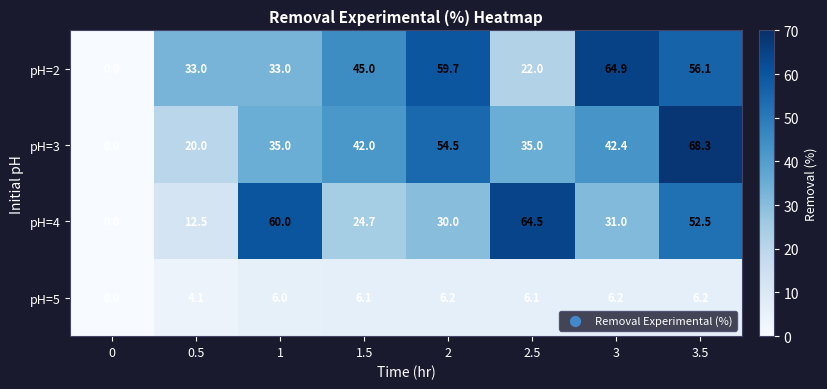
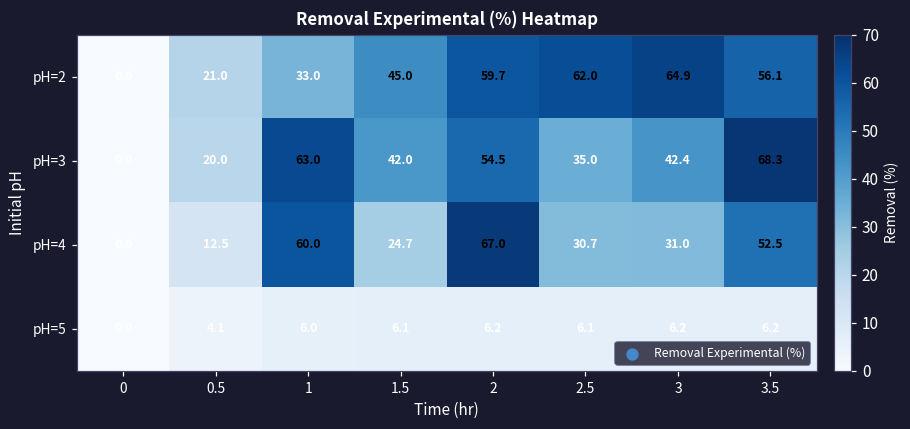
pH=2, 0.5: 33.0 -> 21.0
pH=2, 2.5: 22.0 -> 62.0
pH=3, 1: 35.0 -> 63.0
pH=4, 2: 30.0 -> 67.0
pH=4, 2.5: 64.5 -> 30.7
